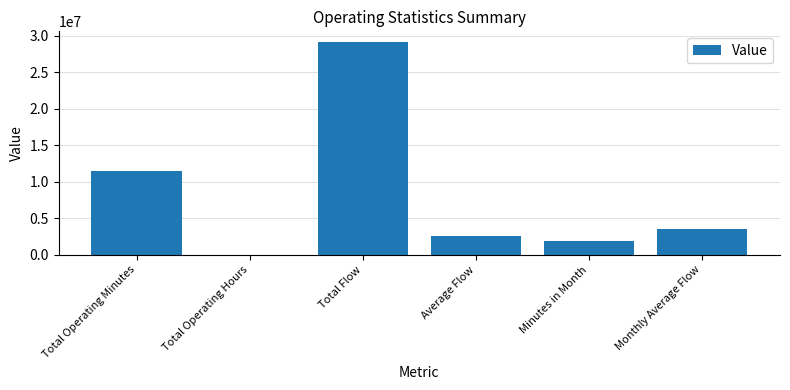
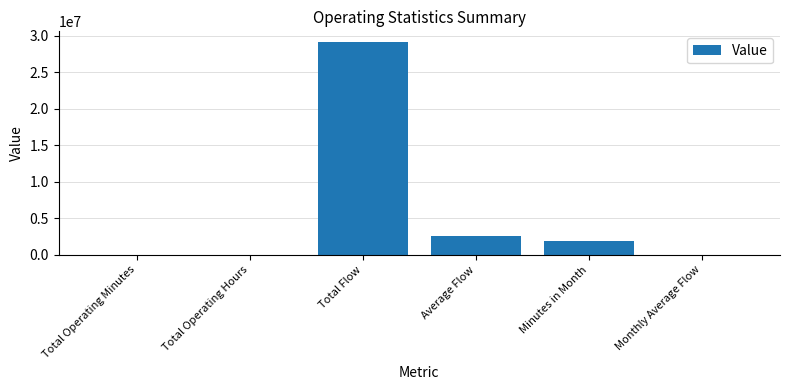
Total Operating Minutes: 12000000 -> 0
Monthly Average Flow: 4000000 -> 0
